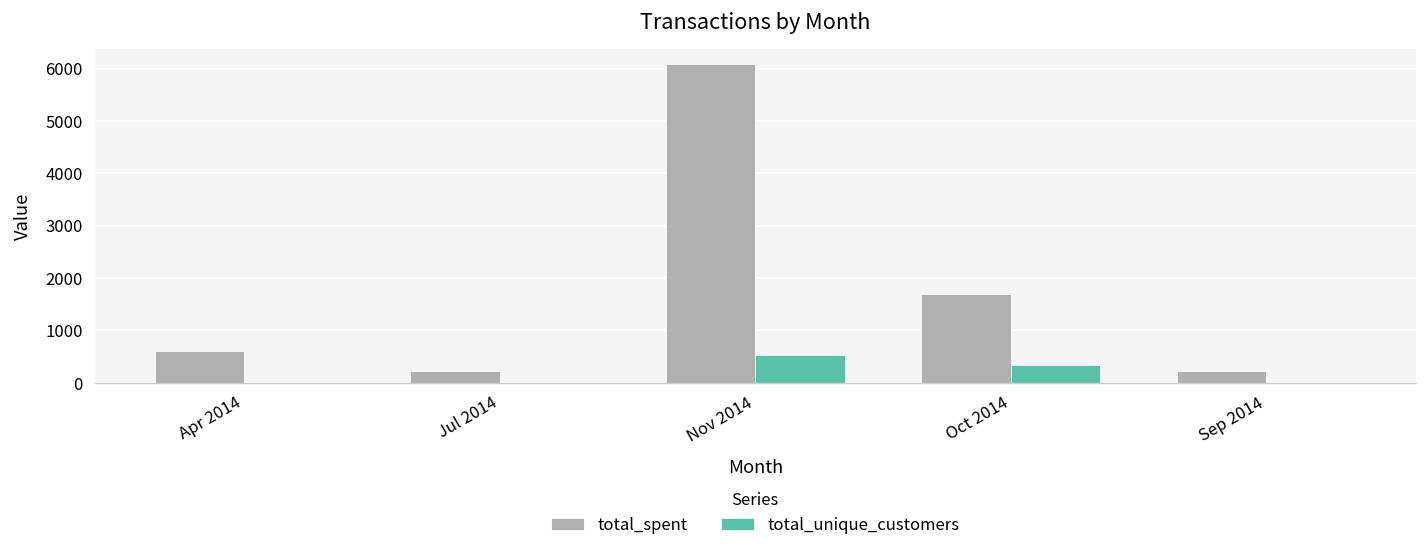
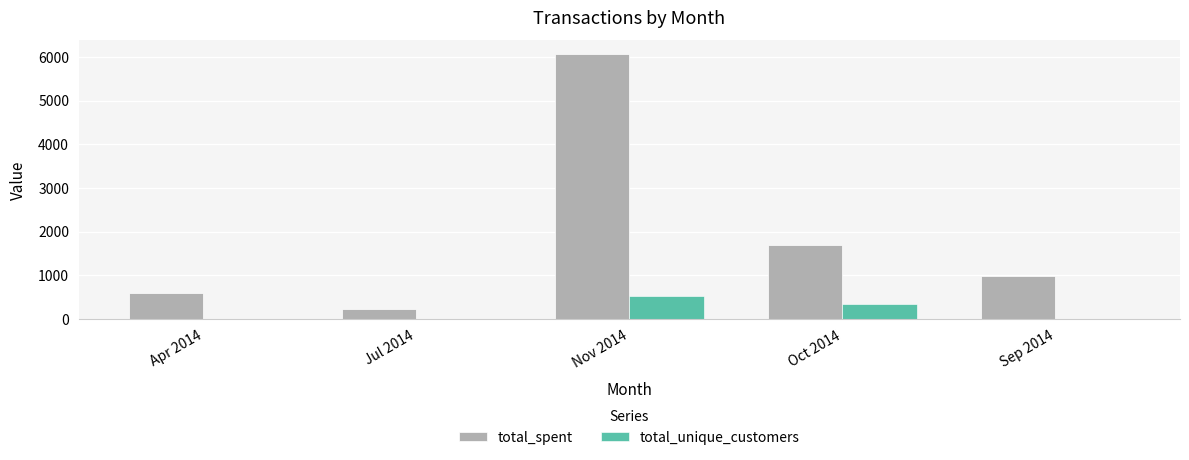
total_spent, Sep 2014: 200 -> 1000
